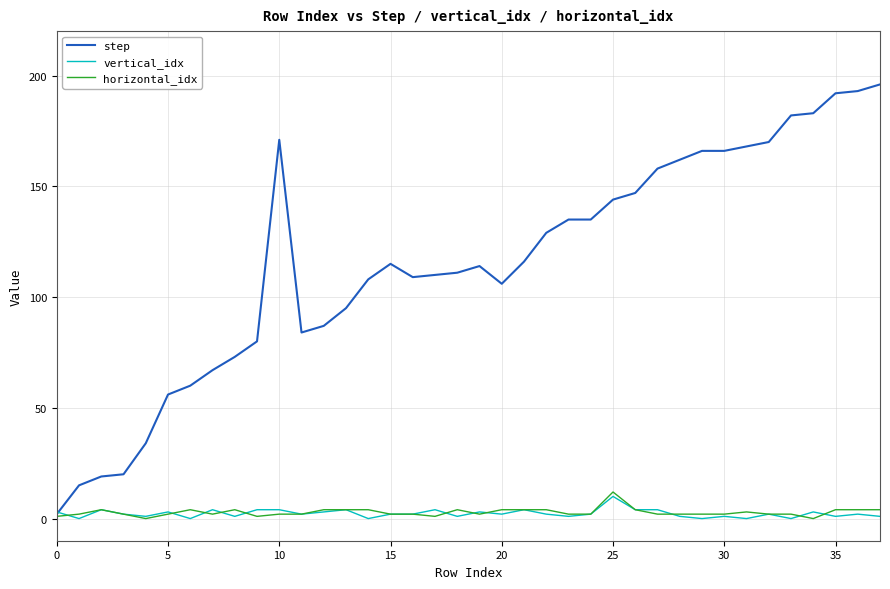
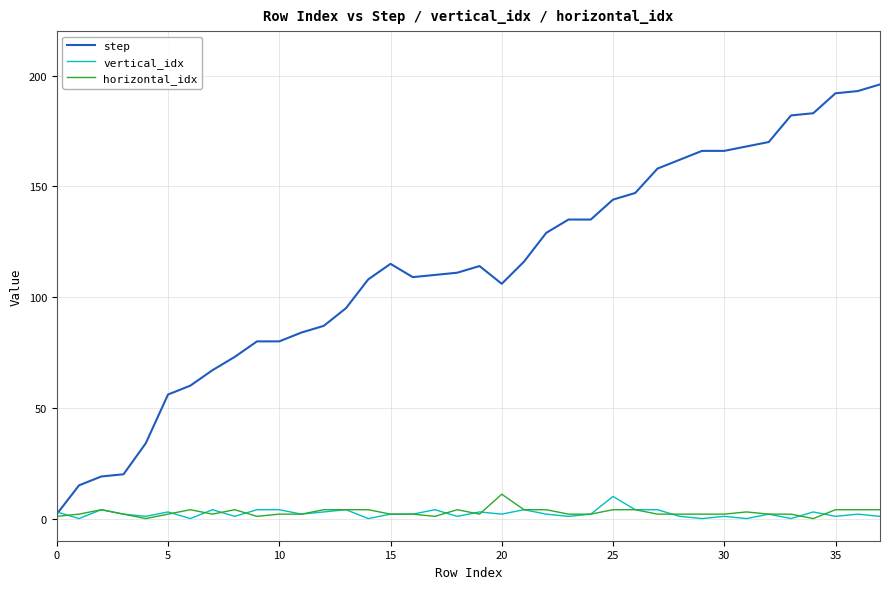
step, 10: 171 -> 80
horizontal_idx, 20: 4 -> 11
horizontal_idx, 25: 12 -> 4
